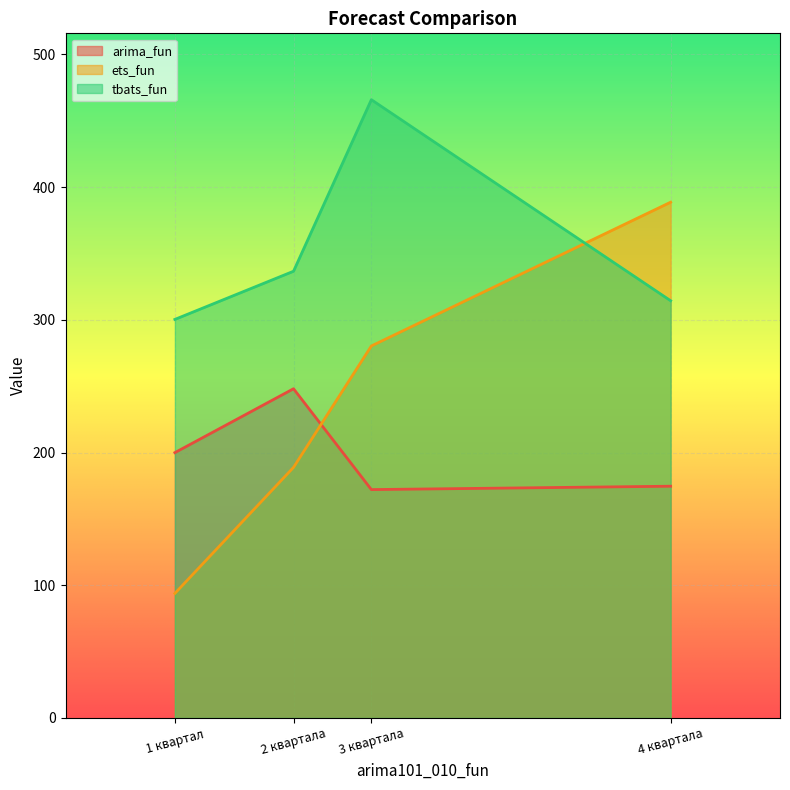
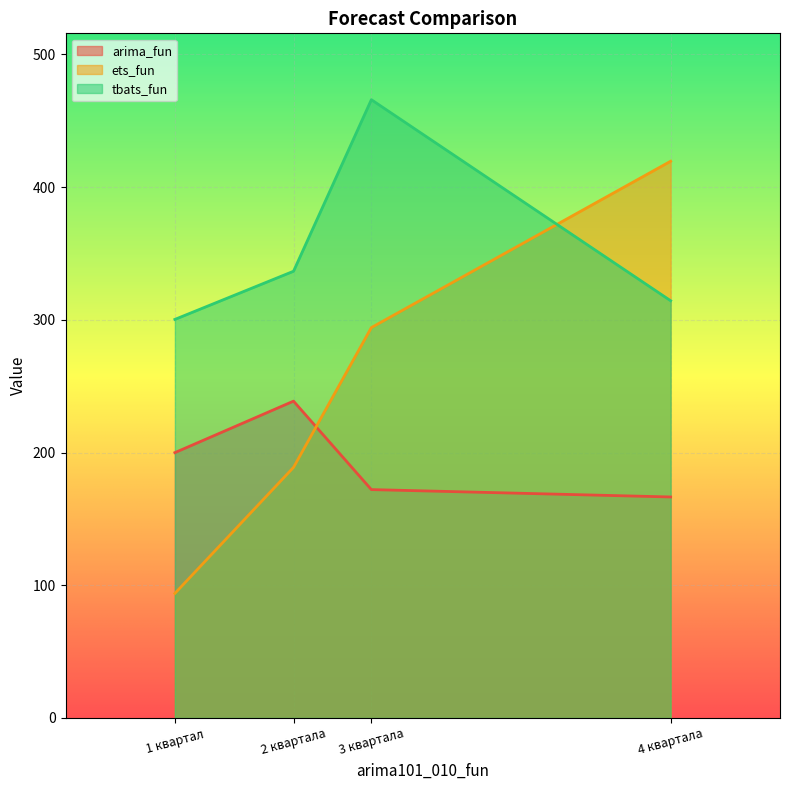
arima_fun, 2 квартала: 248 -> 239
ets_fun, 3 квартала: 280 -> 294
arima_fun, 4 квартала: 175 -> 167
ets_fun, 4 квартала: 389 -> 419
